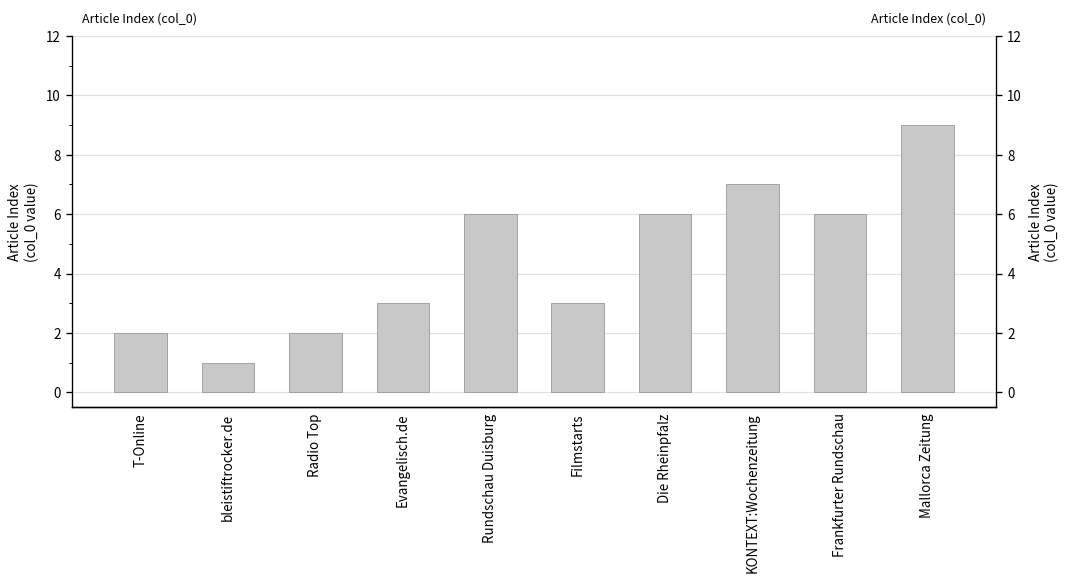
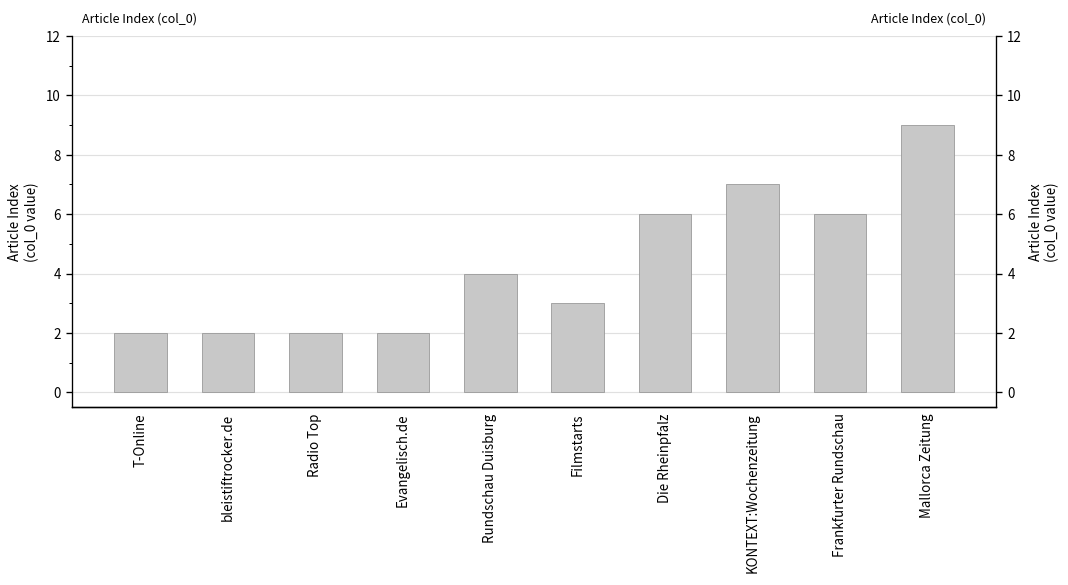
bleistiftrocker.de: 1 -> 2
Evangelisch.de: 3 -> 2
Rundschau Duisburg: 6 -> 4
